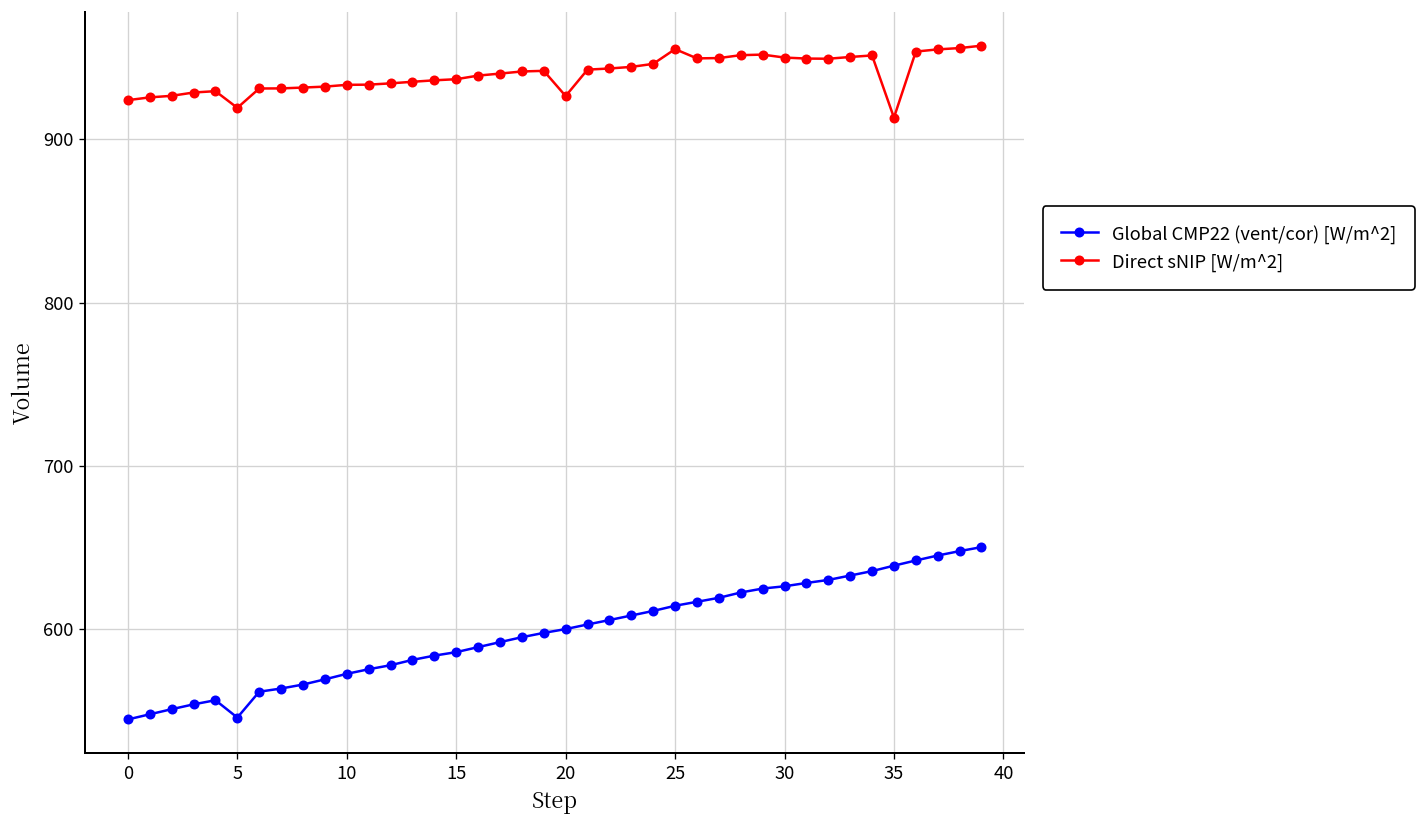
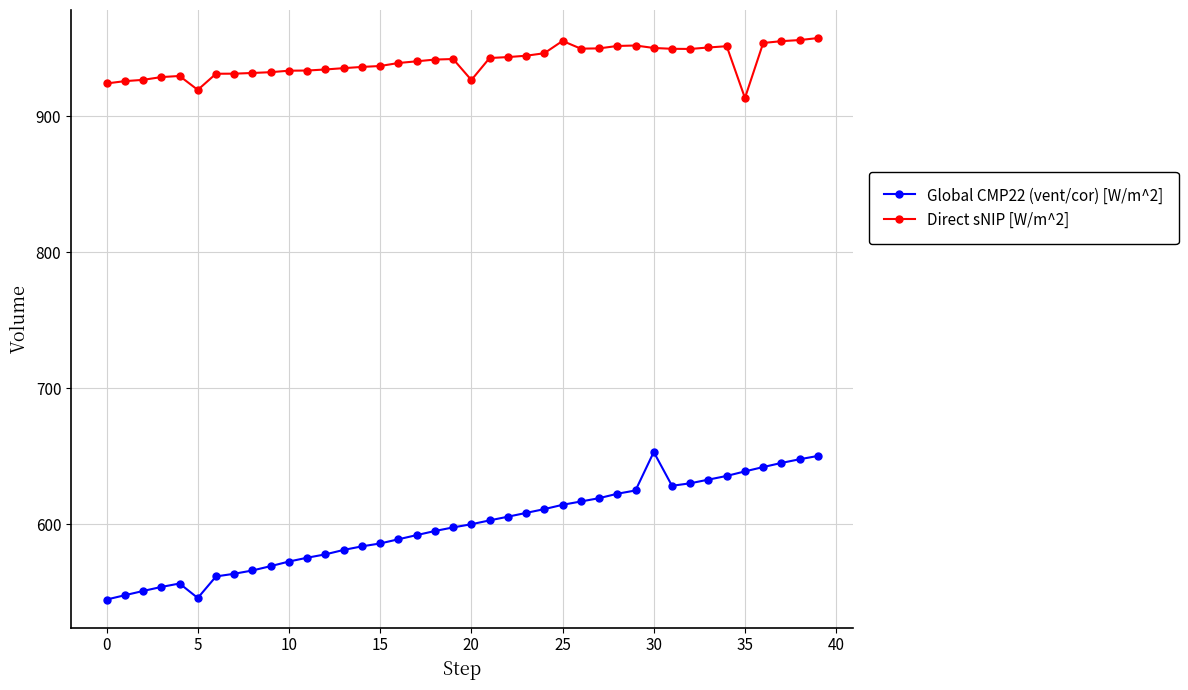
Global CMP22 (vent/cor) [W/m^2], 30: 626 -> 653
